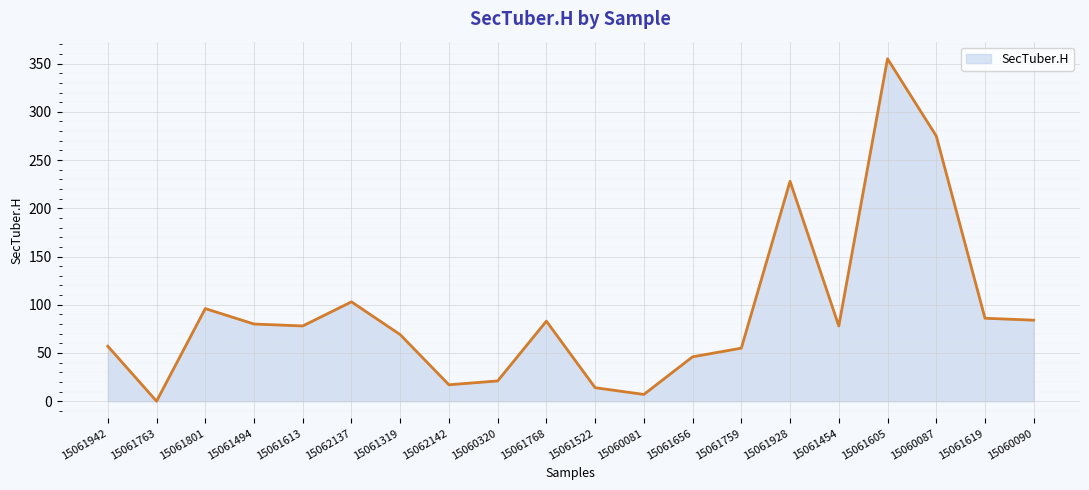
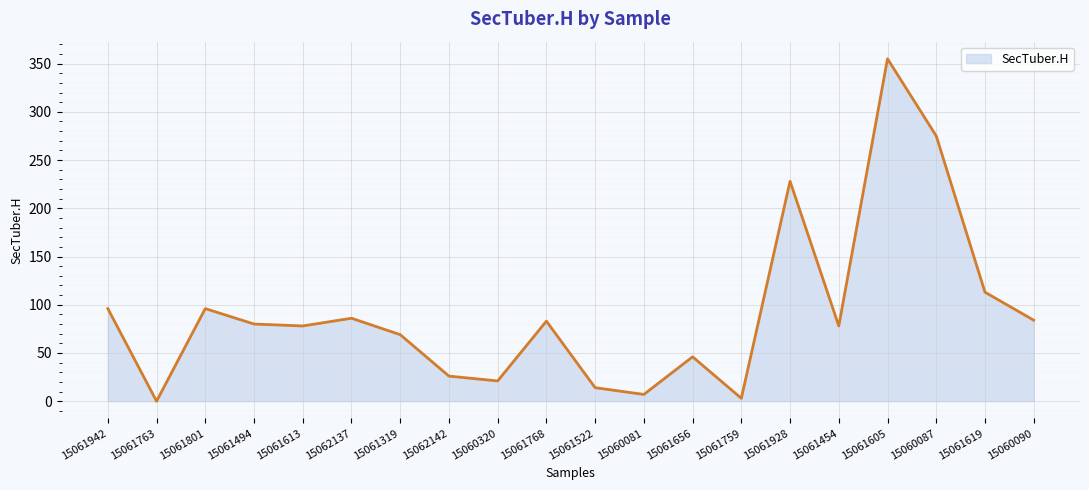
15061942: 60 -> 100
15062137: 100 -> 90
15062142: 20 -> 30
15061759: 60 -> 0
15061619: 90 -> 110
